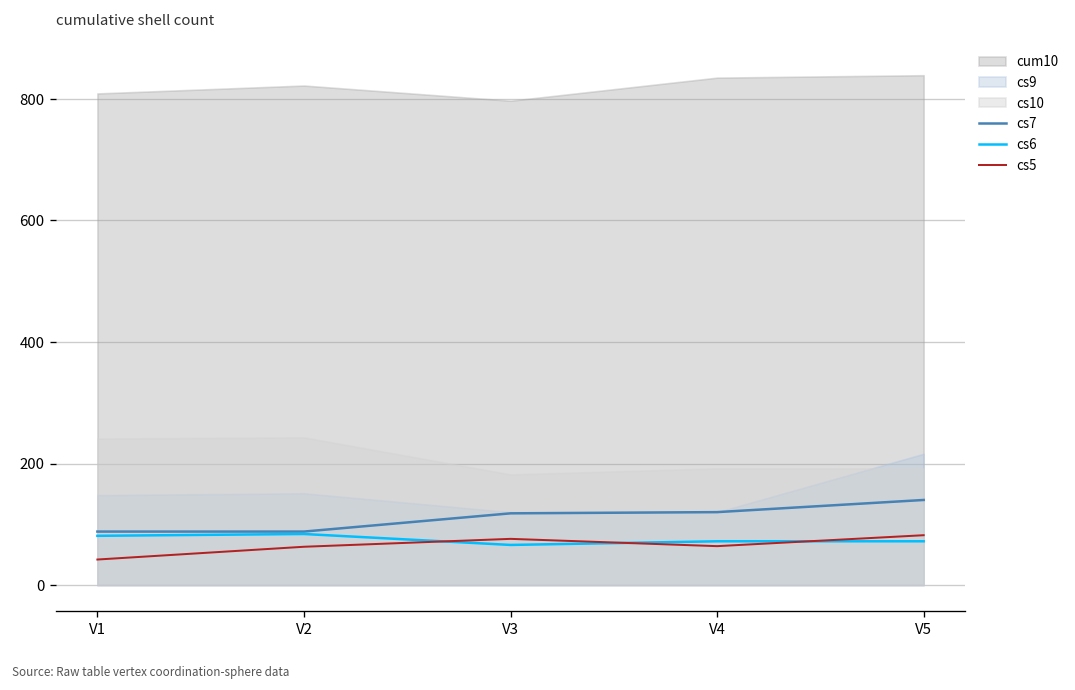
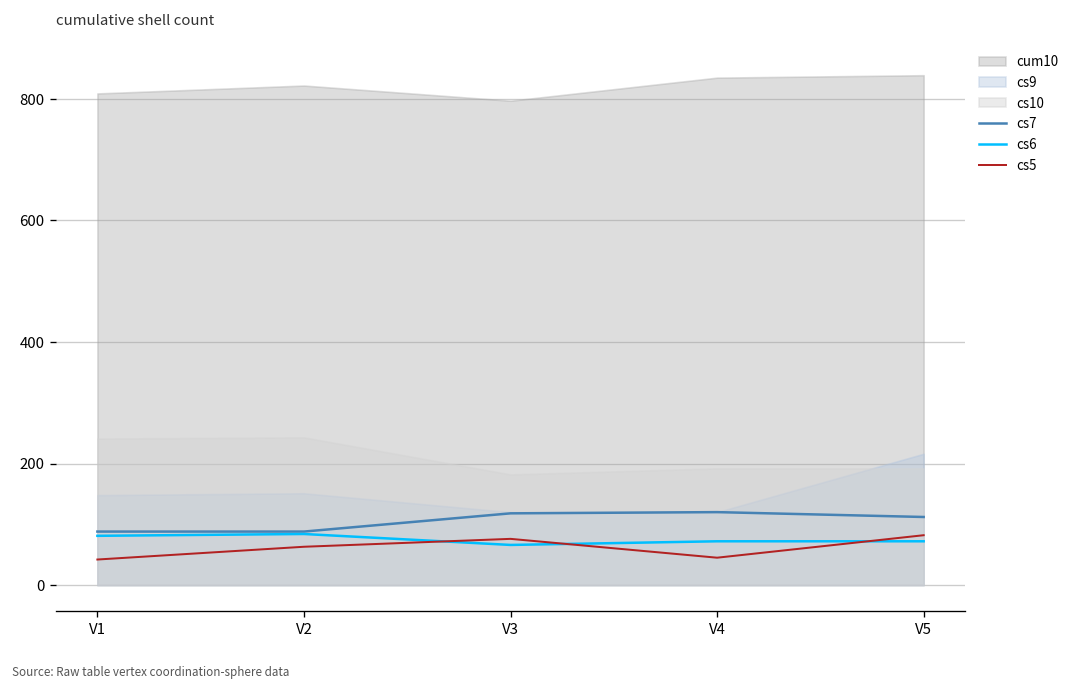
cs5, V4: 60 -> 50
cs7, V5: 140 -> 110
